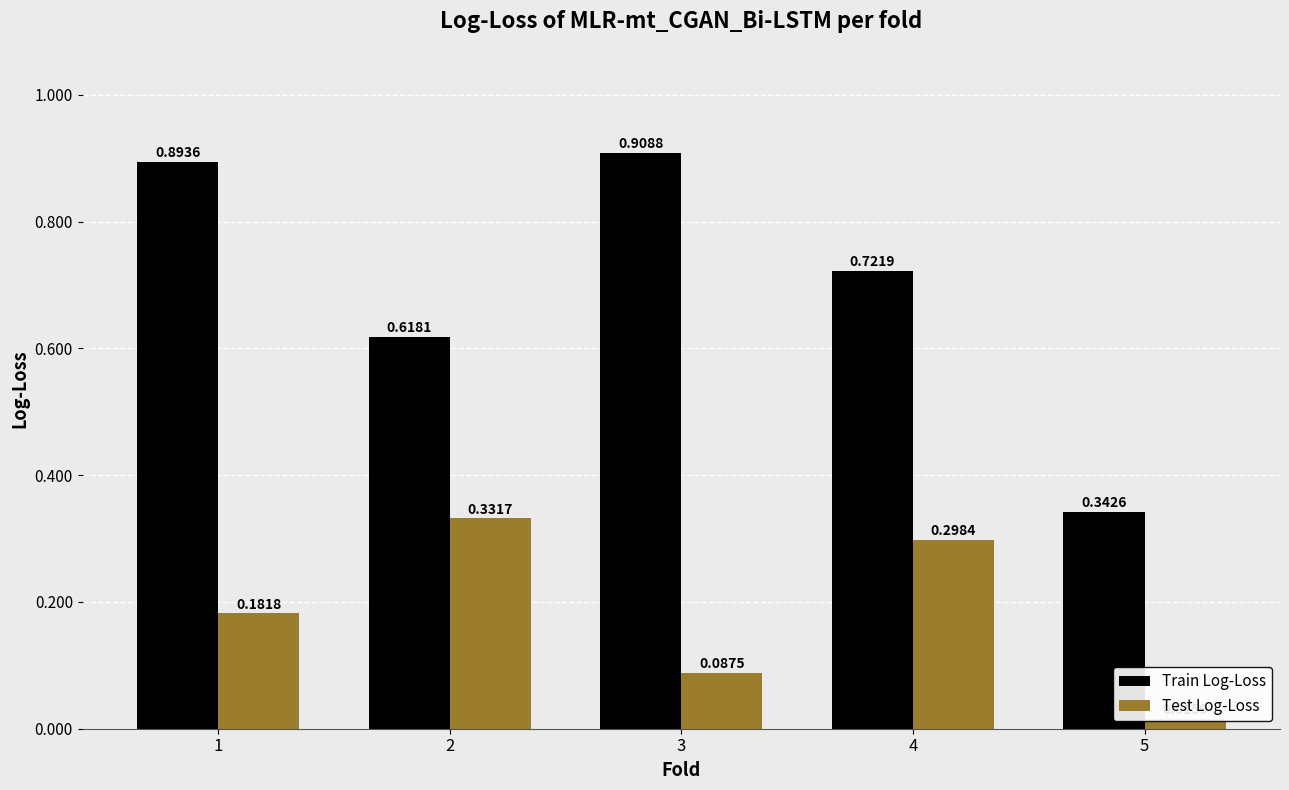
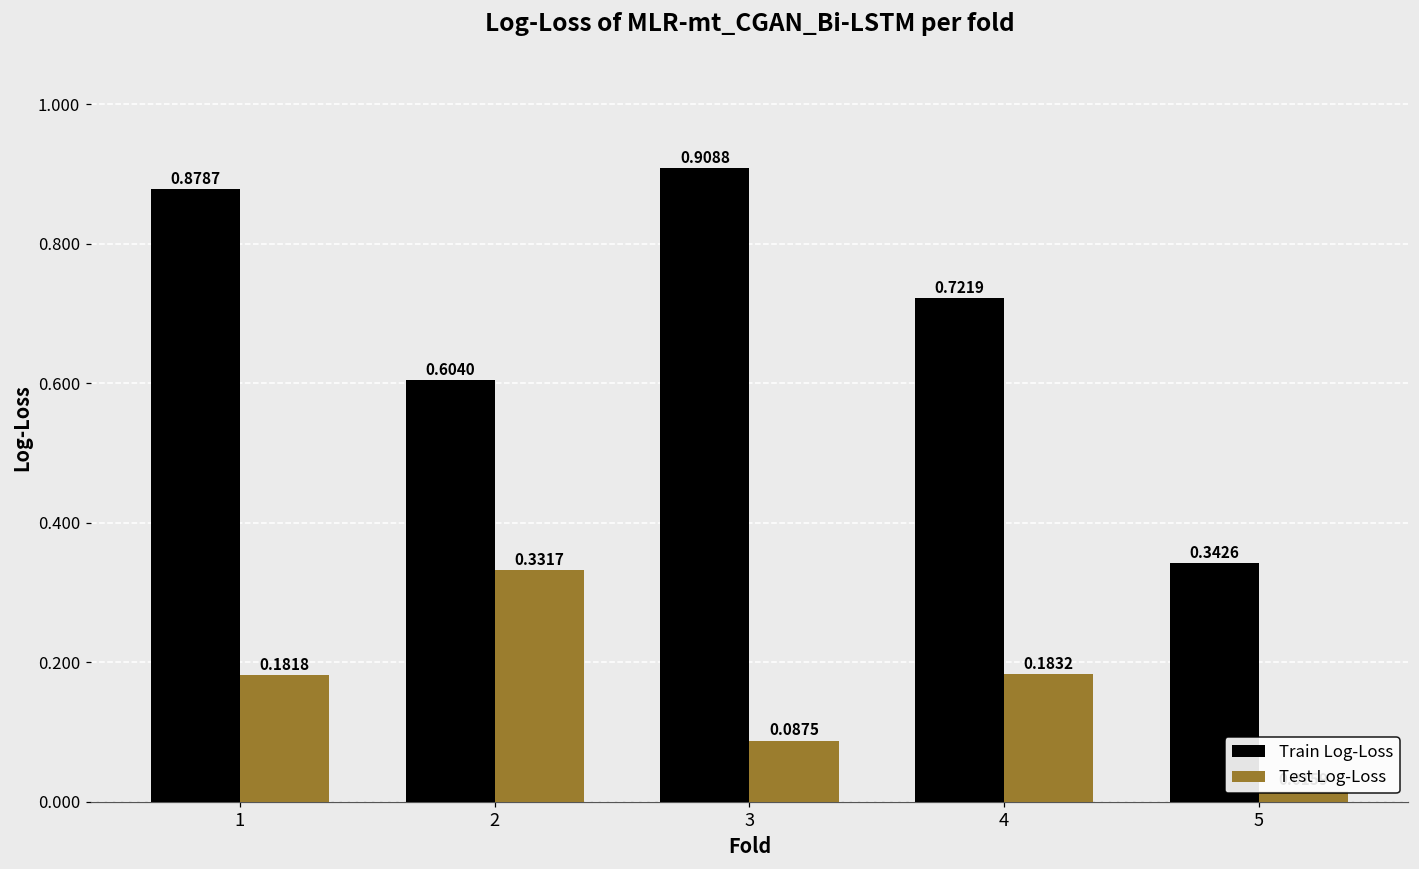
Train Log-Loss, 1: 0.8936 -> 0.8787
Train Log-Loss, 2: 0.6181 -> 0.6040
Test Log-Loss, 4: 0.2984 -> 0.1832
